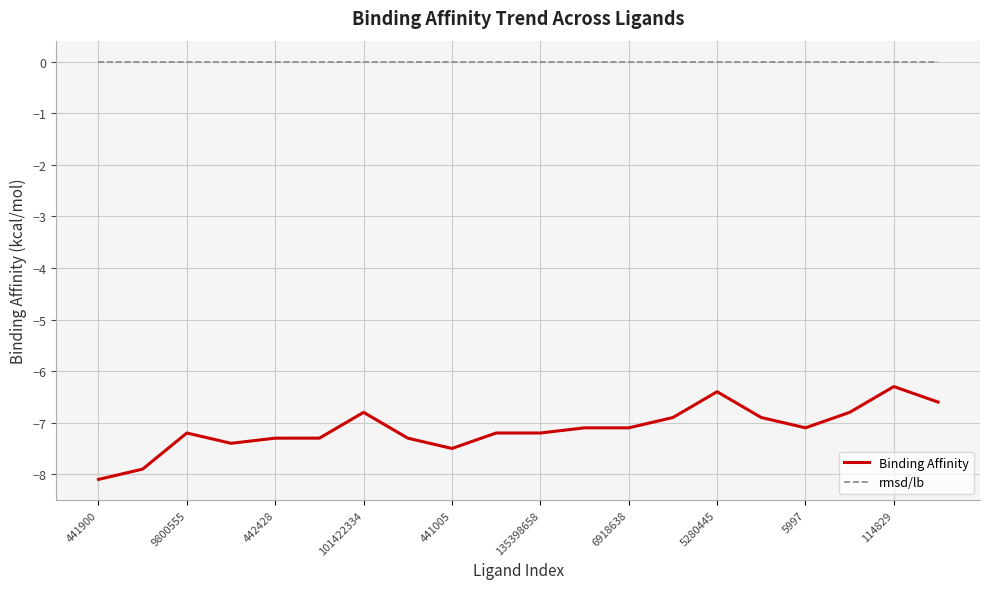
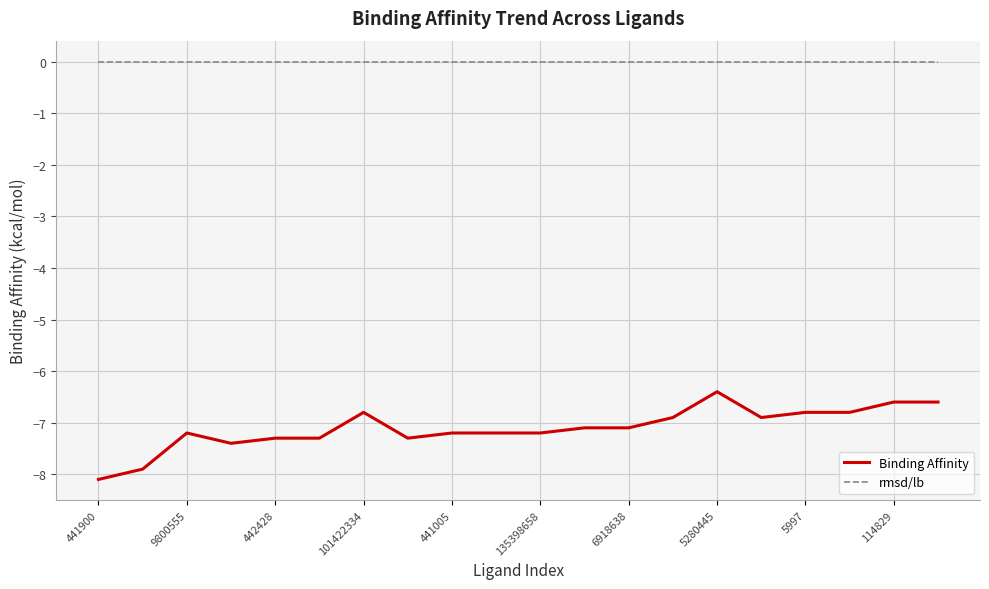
Binding Affinity, 441005: -7.5 -> -7.2
Binding Affinity, 5997: -7.1 -> -6.8
Binding Affinity, 114829: -6.3 -> -6.6
